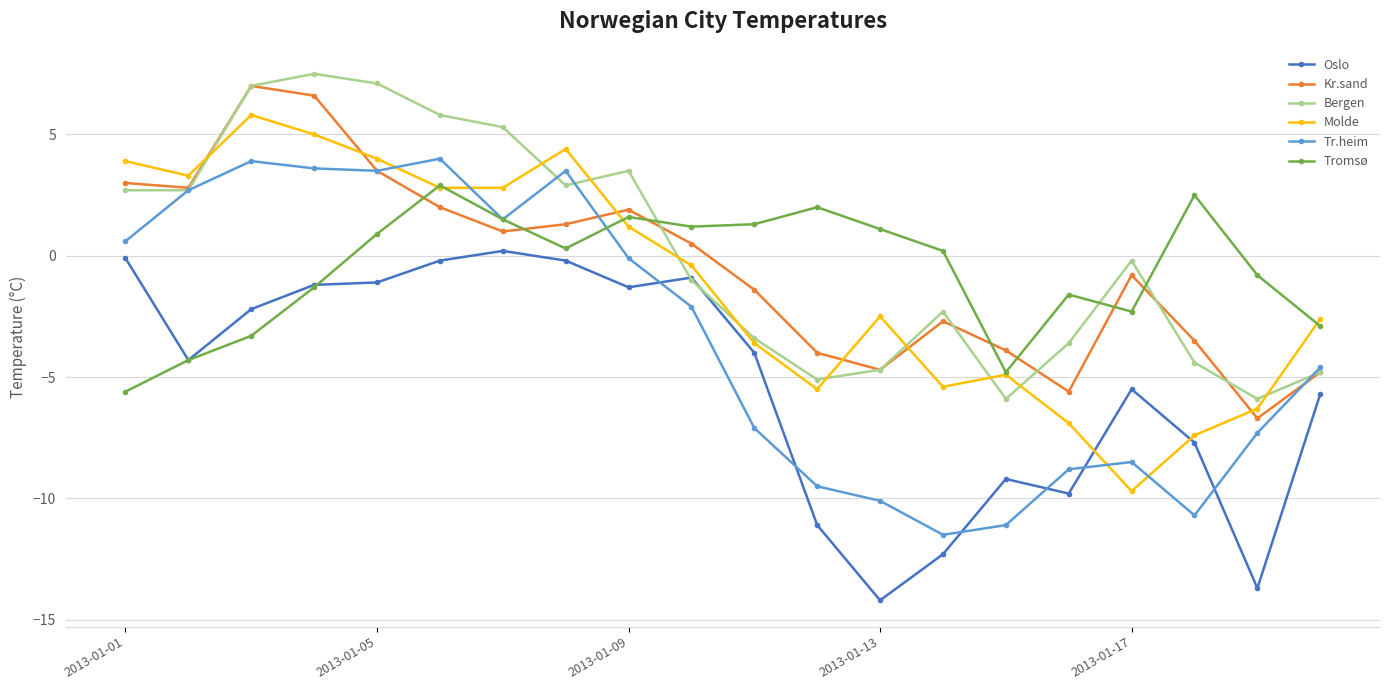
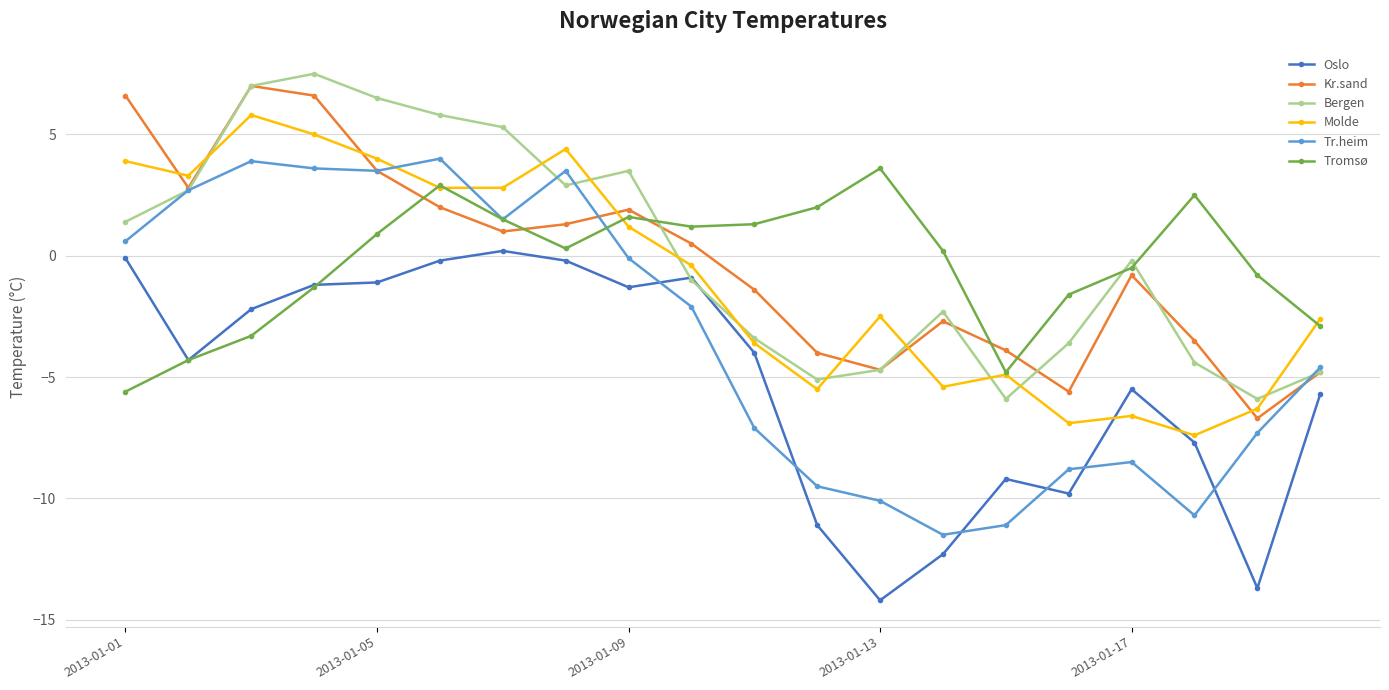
Kr.sand, 2013-01-01: 3.0 -> 6.6
Bergen, 2013-01-01: 2.7 -> 1.4
Bergen, 2013-01-05: 7.1 -> 6.5
Tromsø, 2013-01-13: 1.1 -> 3.6
Molde, 2013-01-17: -9.7 -> -6.6
Tromsø, 2013-01-17: -2.3 -> -0.5
